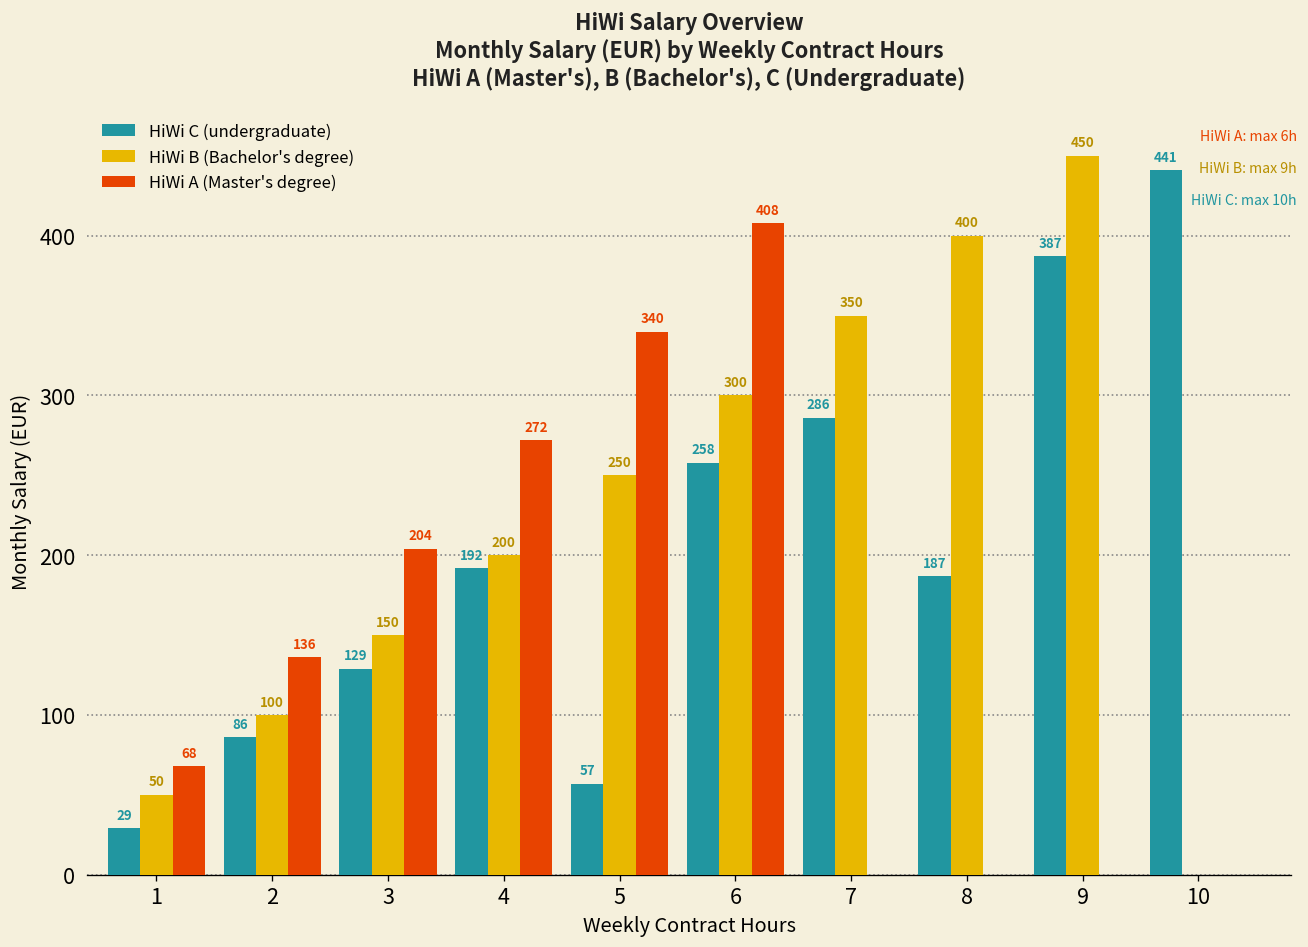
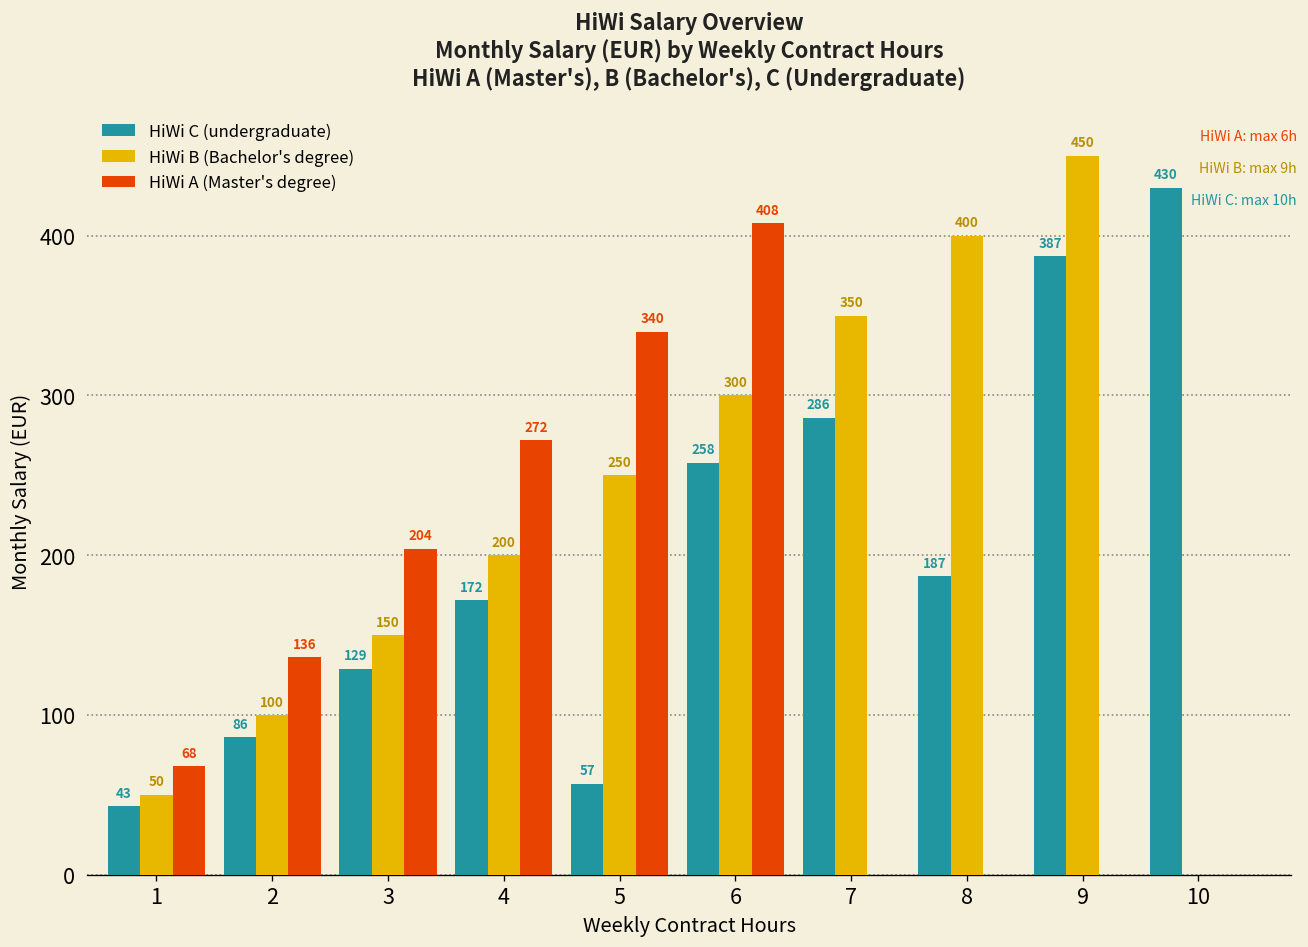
HiWi C (undergraduate), 1: 29 -> 43
HiWi C (undergraduate), 4: 192 -> 172
HiWi C (undergraduate), 10: 441 -> 430
